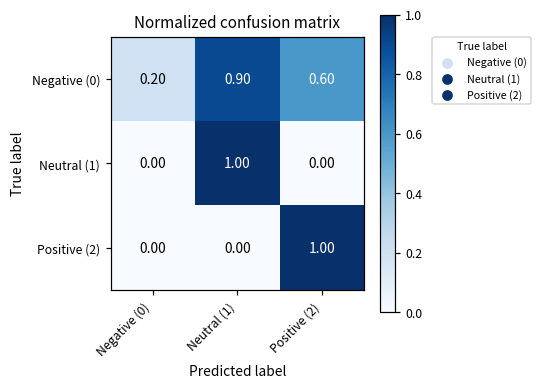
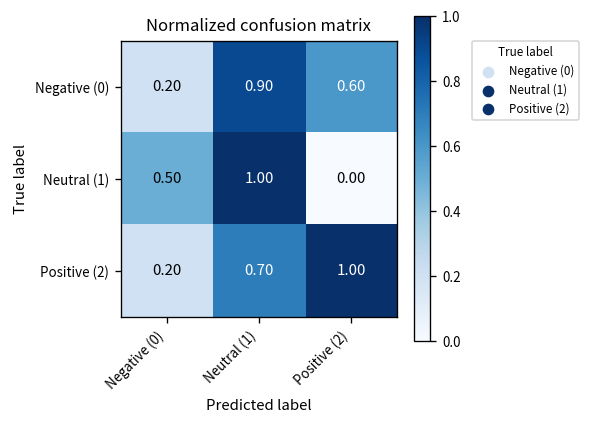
Neutral (1), Negative (0): 0.00 -> 0.50
Positive (2), Negative (0): 0.00 -> 0.20
Positive (2), Neutral (1): 0.00 -> 0.70
